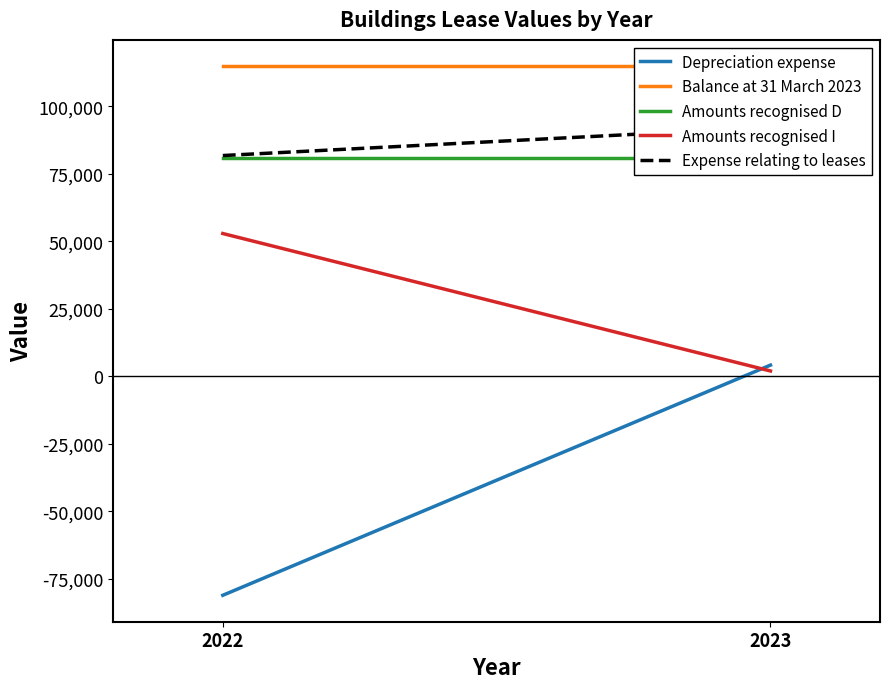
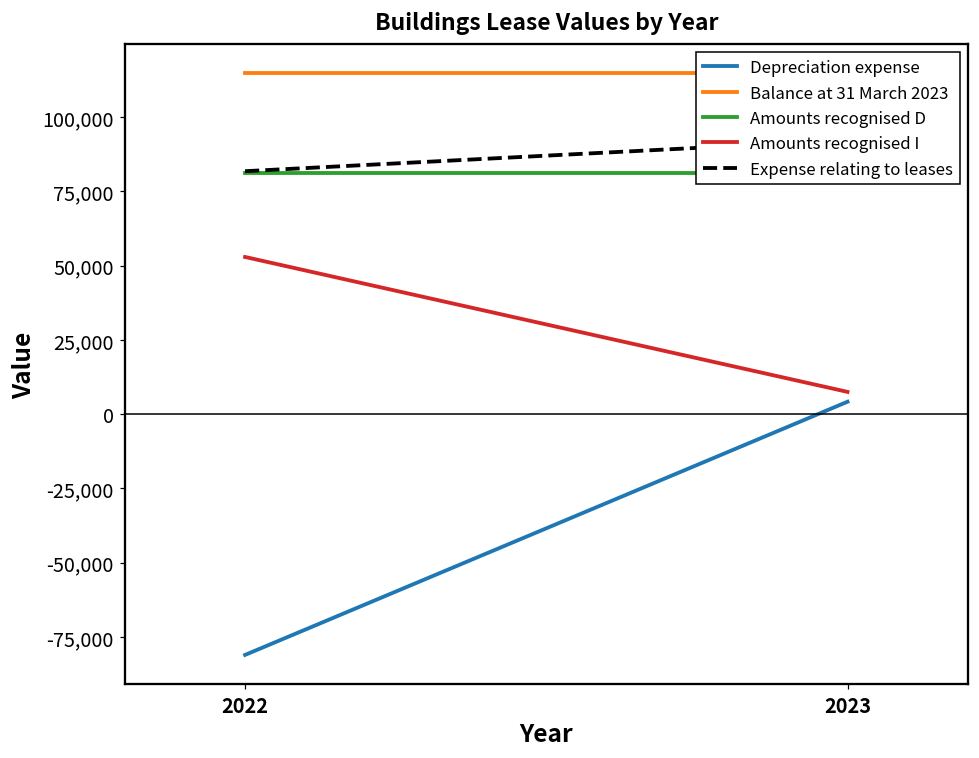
Amounts recognised I, 2023: 2,000 -> 7,000
